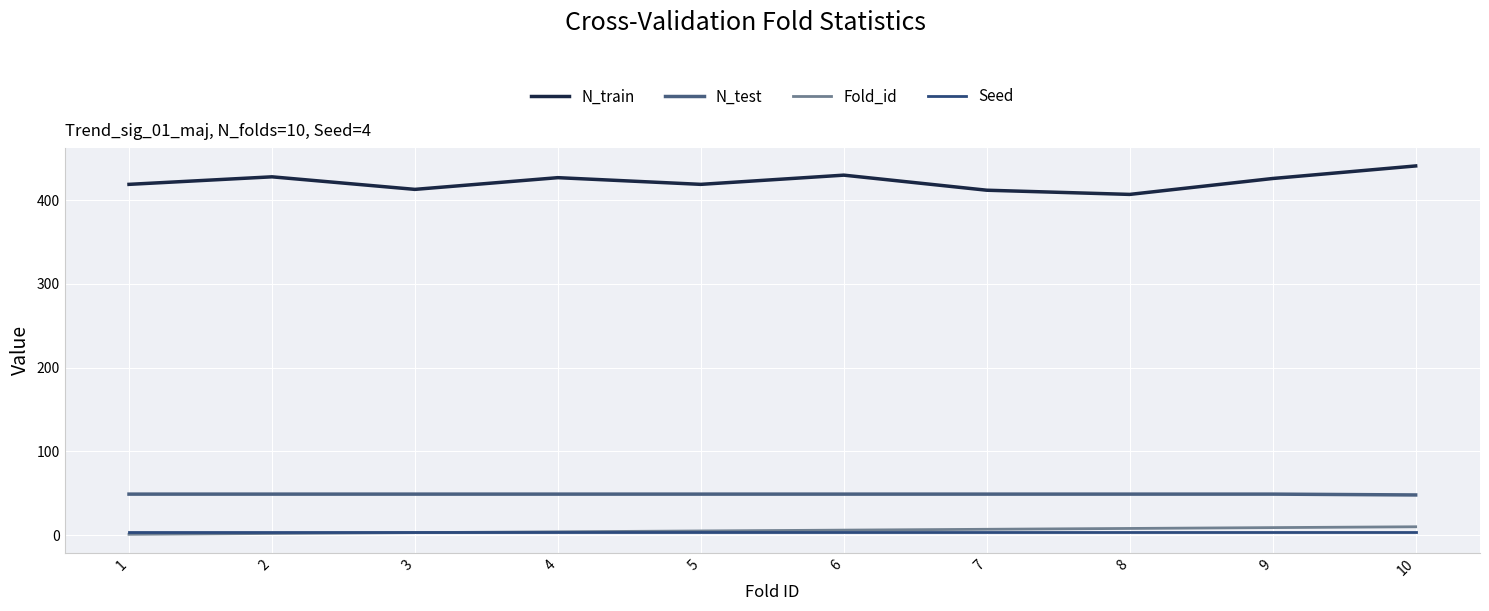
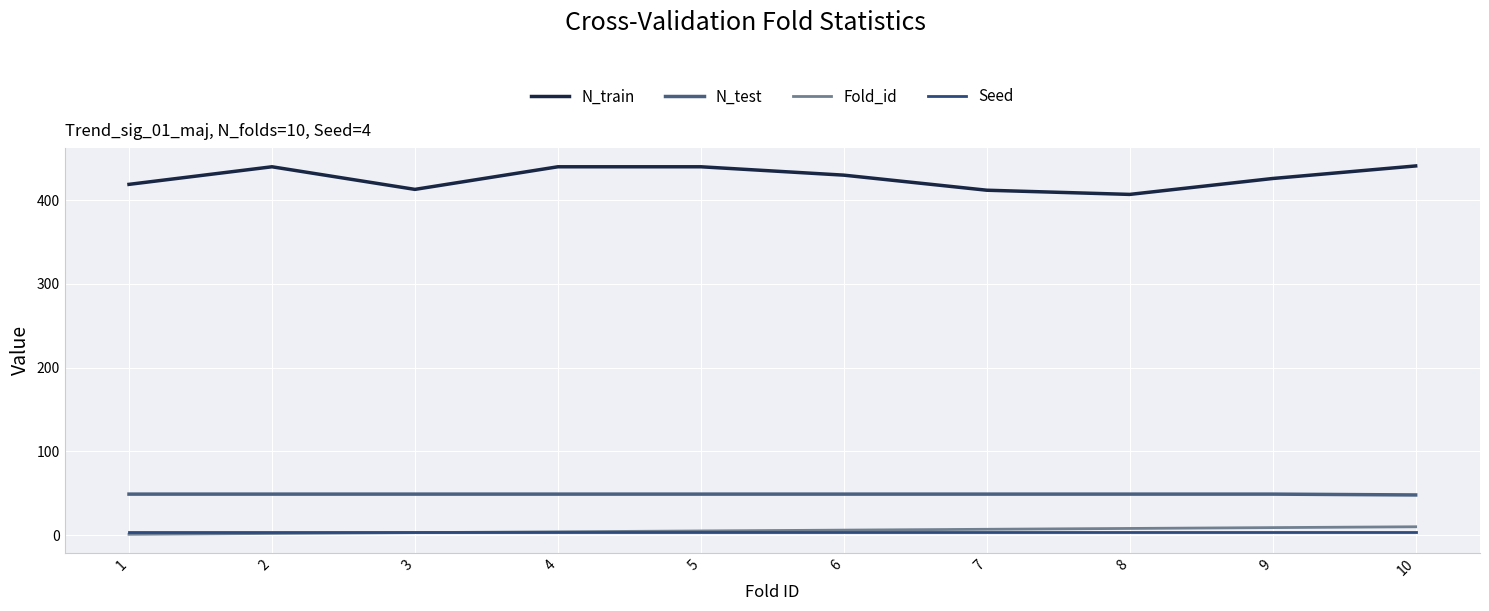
N_train, 2: 430 -> 440
N_train, 4: 430 -> 440
N_train, 5: 420 -> 440
